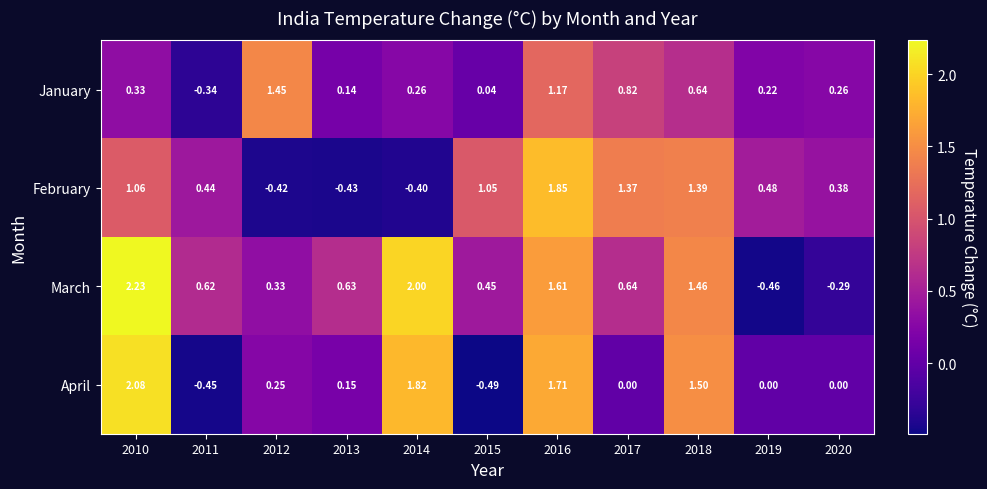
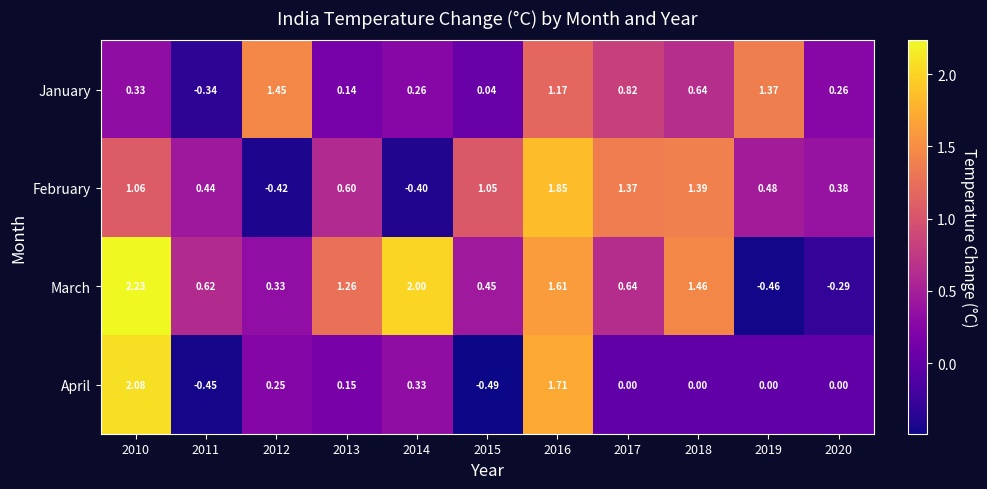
January, 2019: 0.22 -> 1.37
February, 2013: -0.43 -> 0.60
March, 2013: 0.63 -> 1.26
April, 2014: 1.82 -> 0.33
April, 2018: 1.50 -> 0.00
